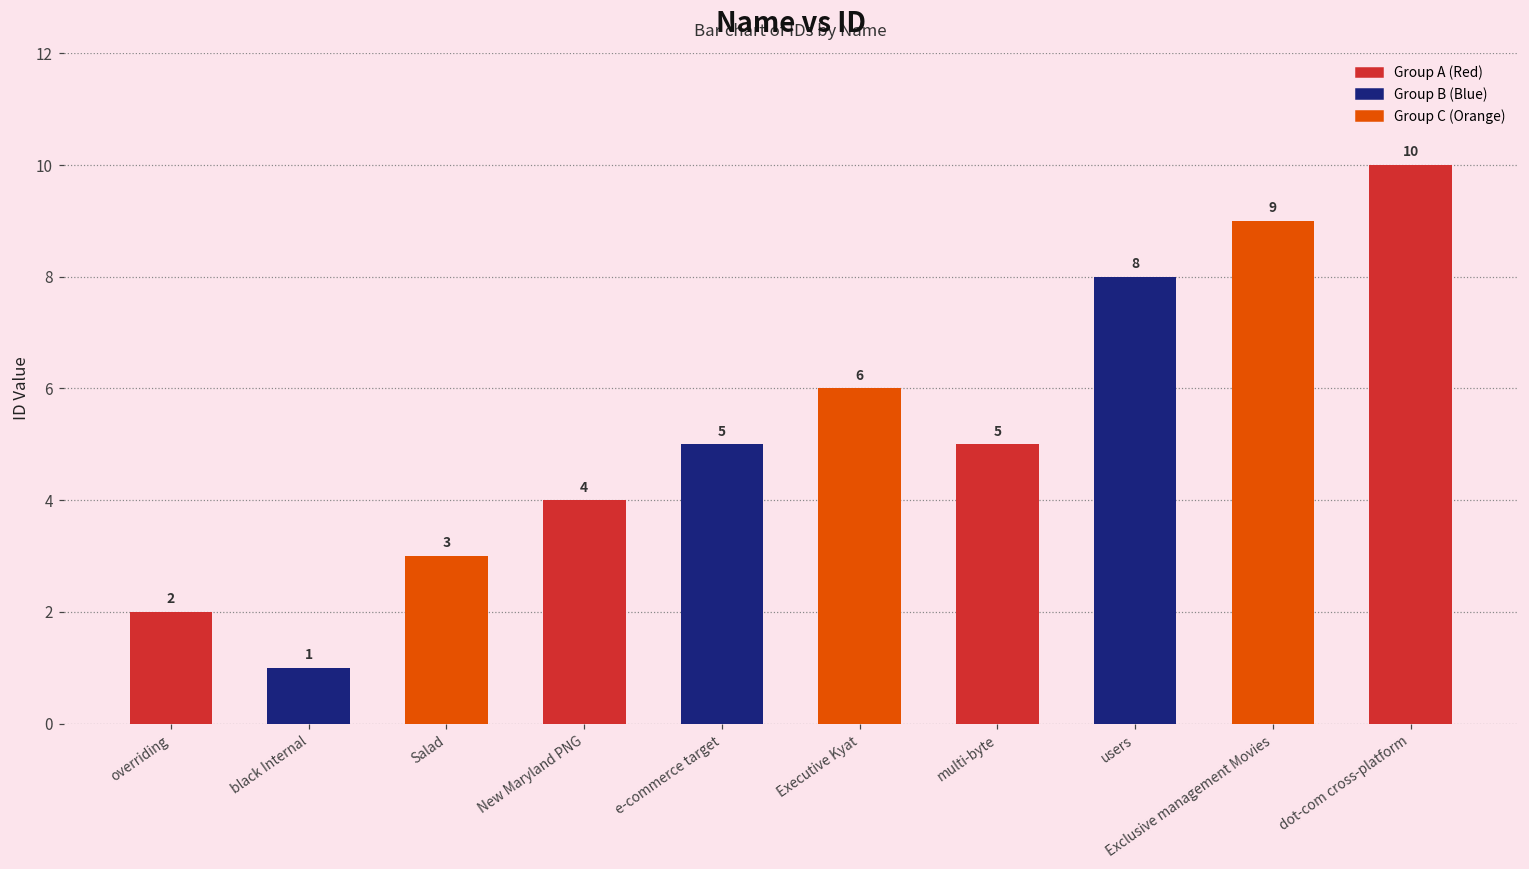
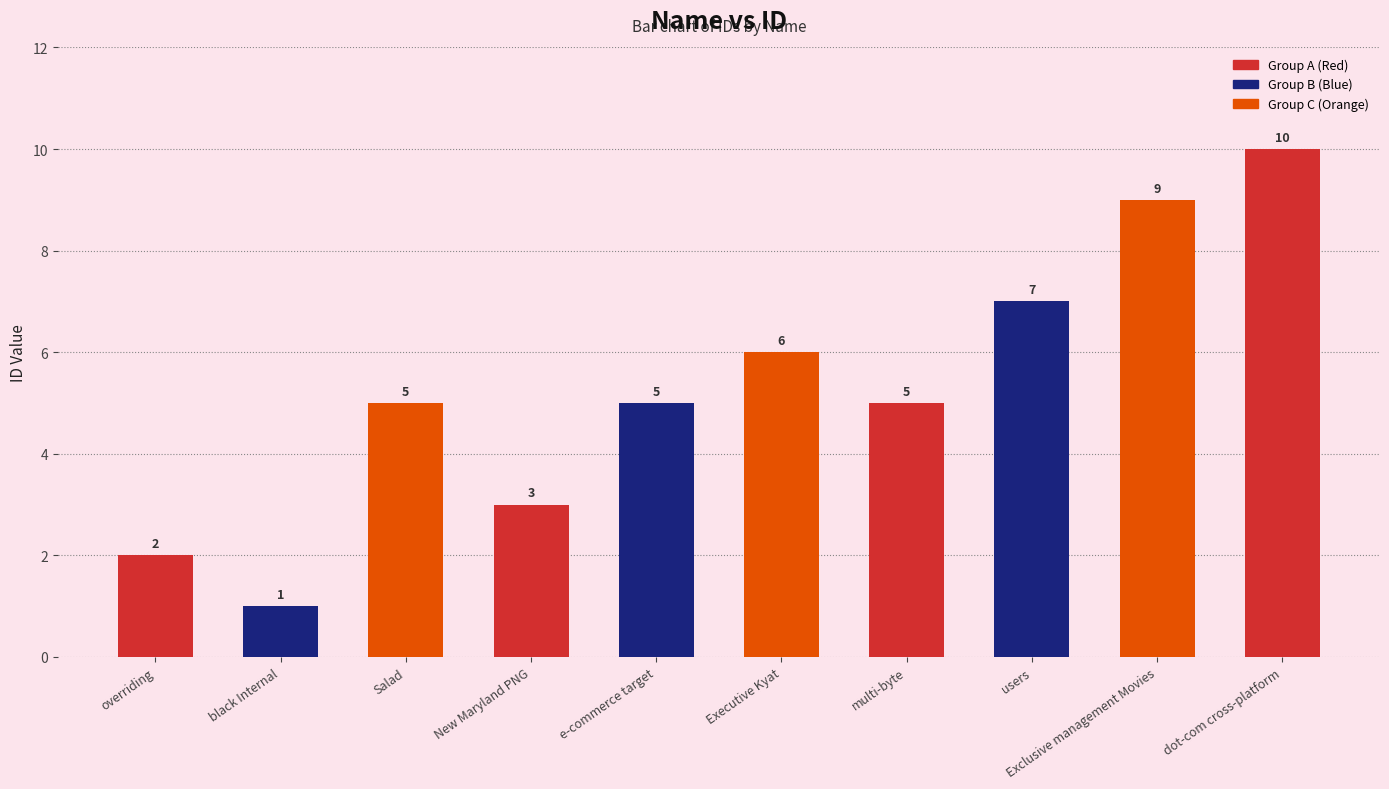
Salad: 3 -> 5
New Maryland PNG: 4 -> 3
users: 8 -> 7
